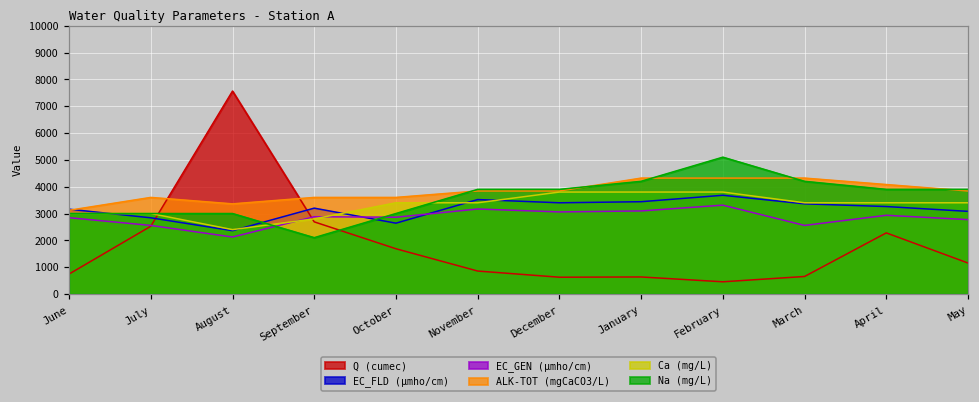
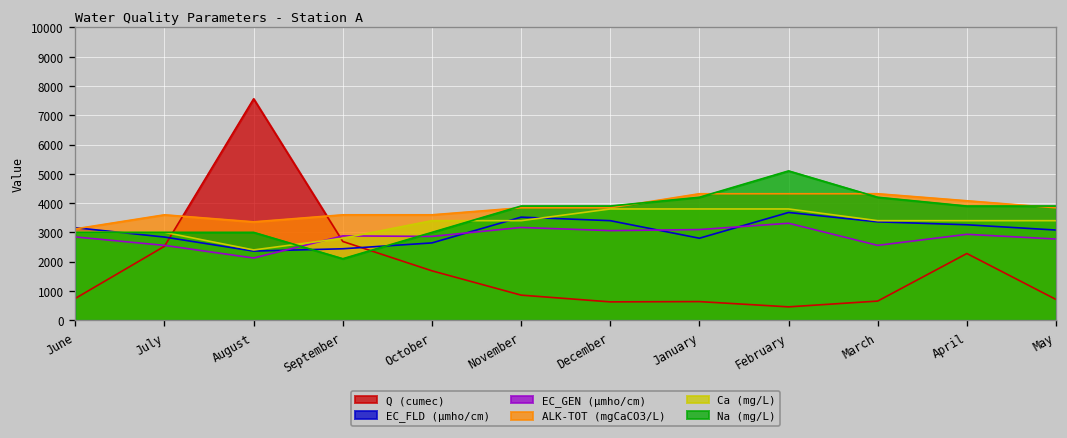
EC_FLD (µmho/cm), September: 3200 -> 2400
EC_FLD (µmho/cm), January: 3400 -> 2800
Q (cumec), May: 1200 -> 700
